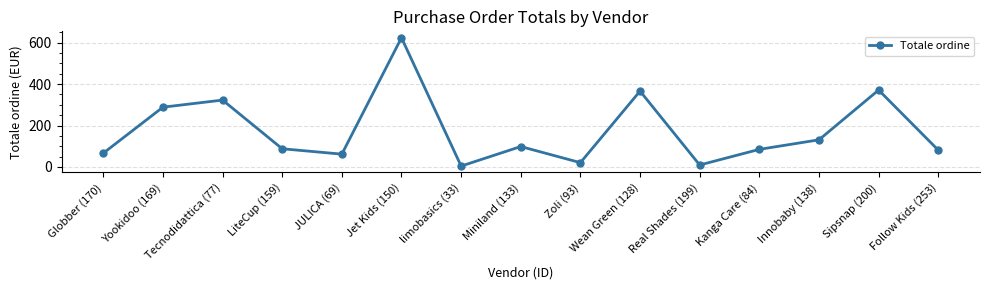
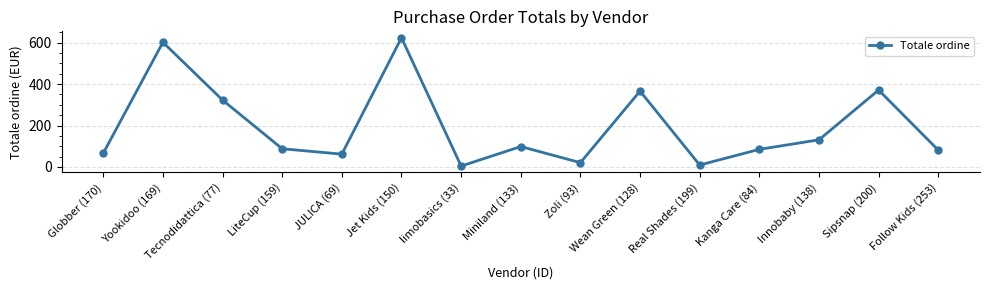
Yookidoo (169): 290 -> 600
